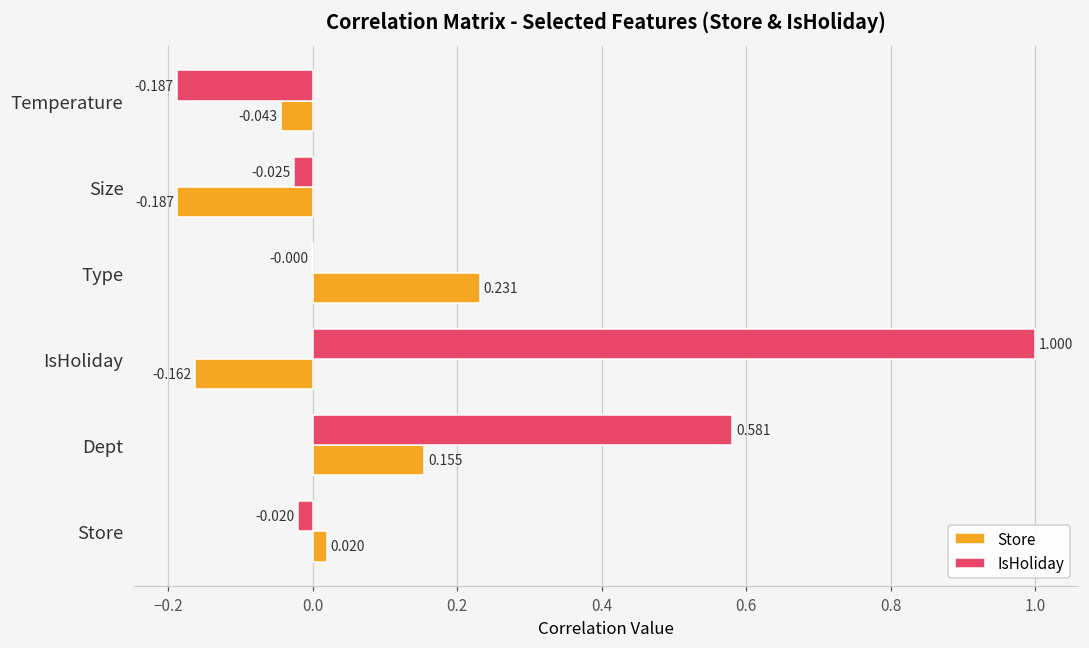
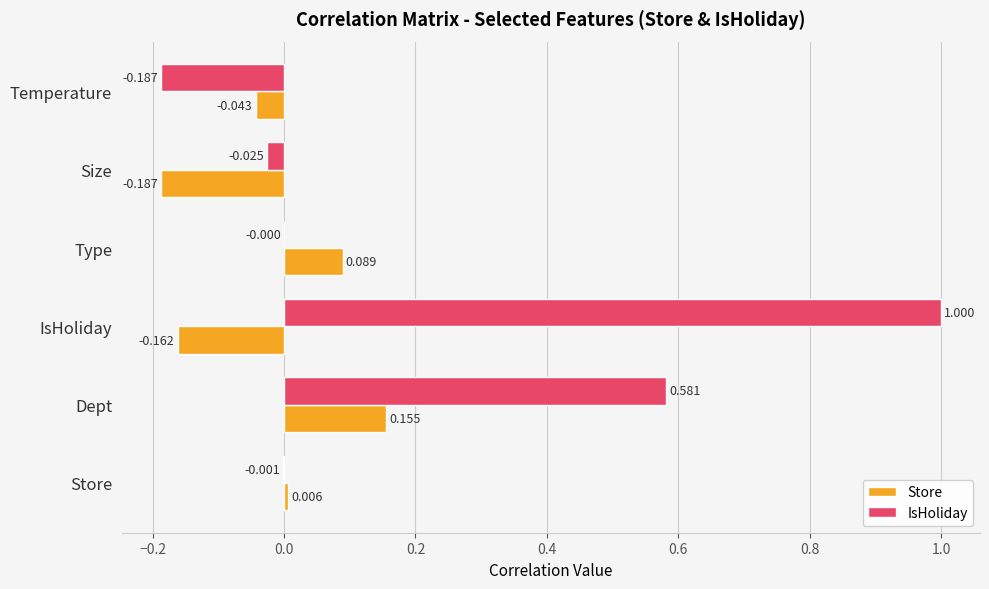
Store, Type: 0.231 -> 0.089
IsHoliday, Store: -0.020 -> -0.001
Store, Store: 0.020 -> 0.006
